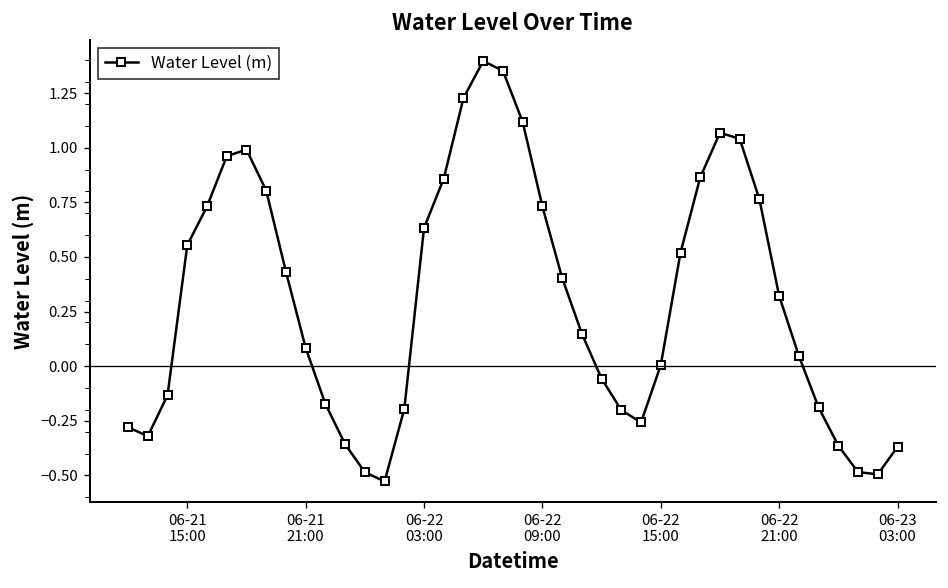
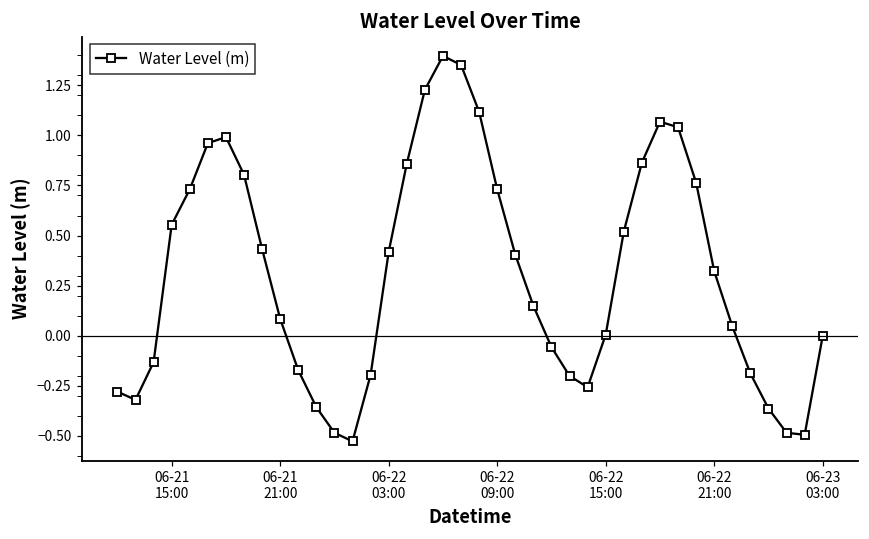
06-22 03:00: 0.63 -> 0.42
06-23 03:00: -0.37 -> 0.00
